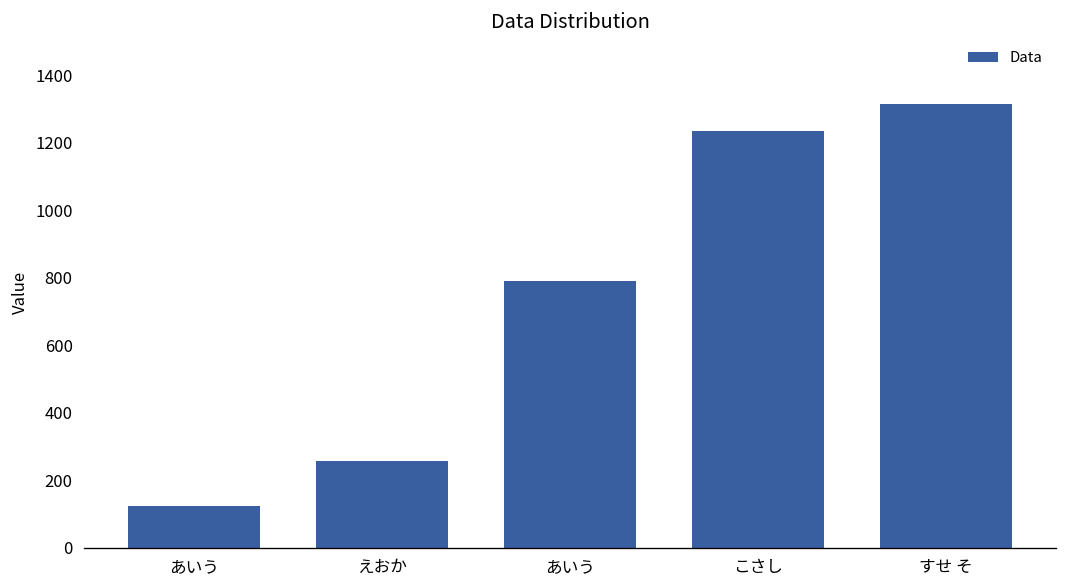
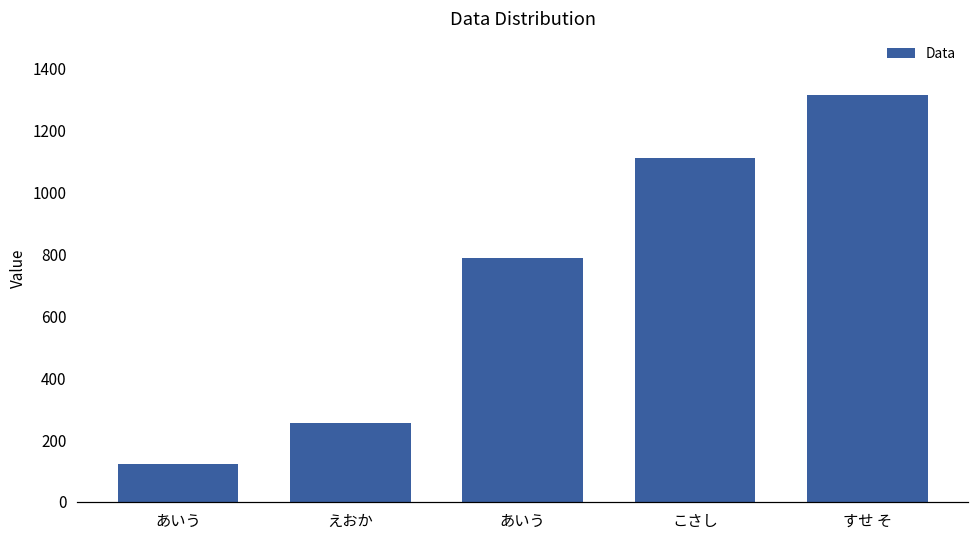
こさし: 1230 -> 1110
